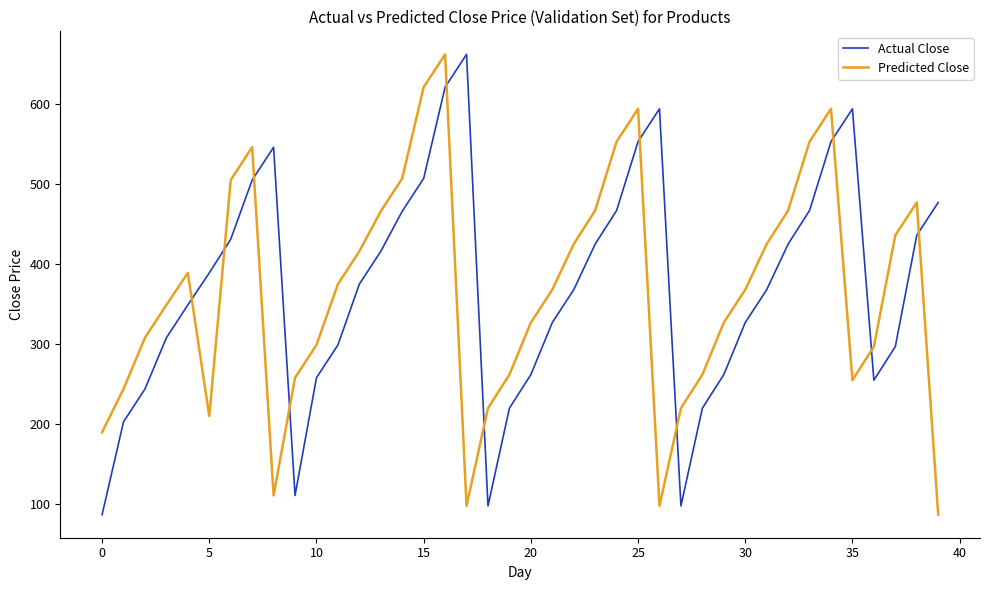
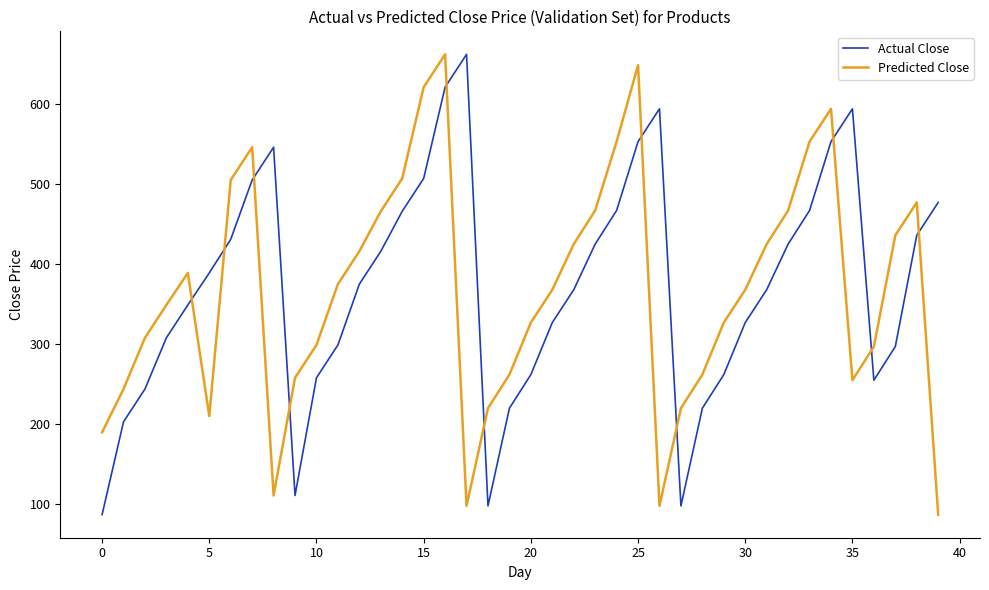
Predicted Close, 25: 590 -> 650
